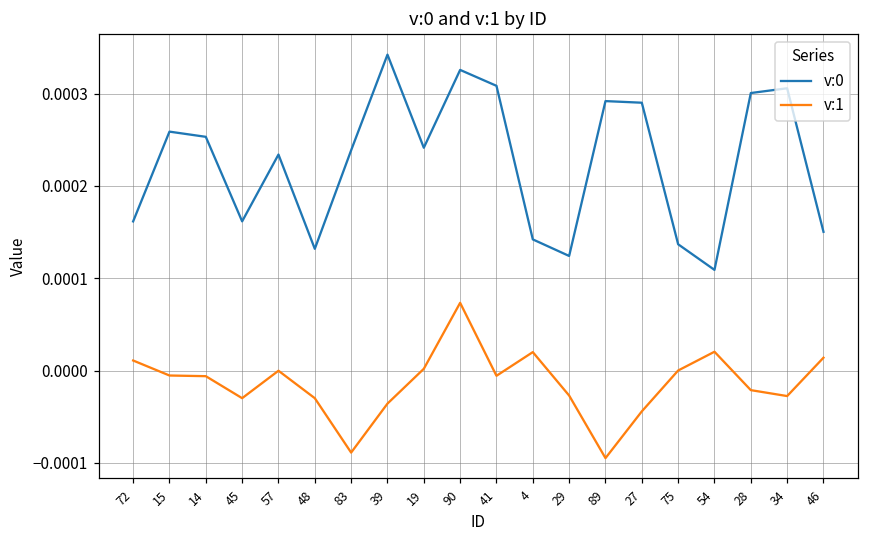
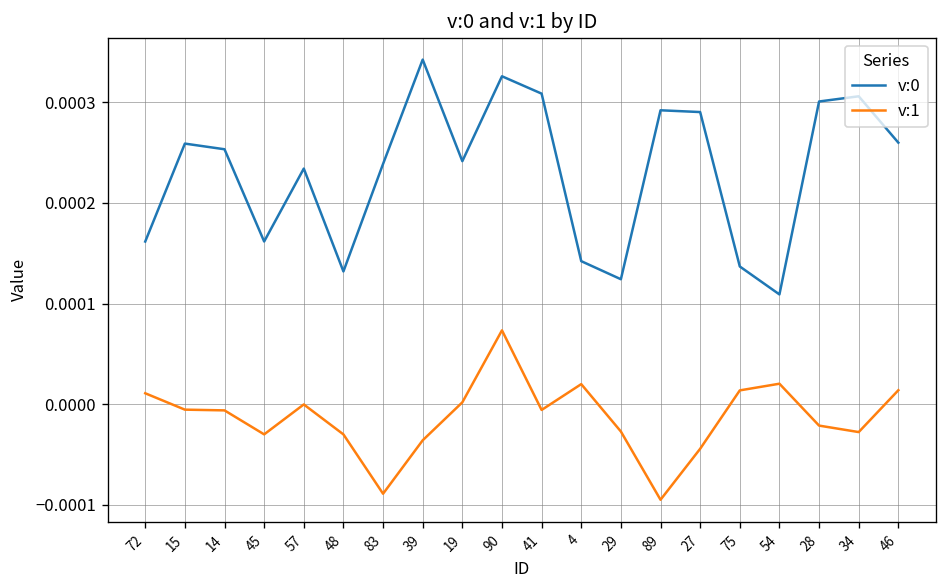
v:1, 75: 0.00000 -> 0.00001
v:0, 46: 0.00015 -> 0.00026
